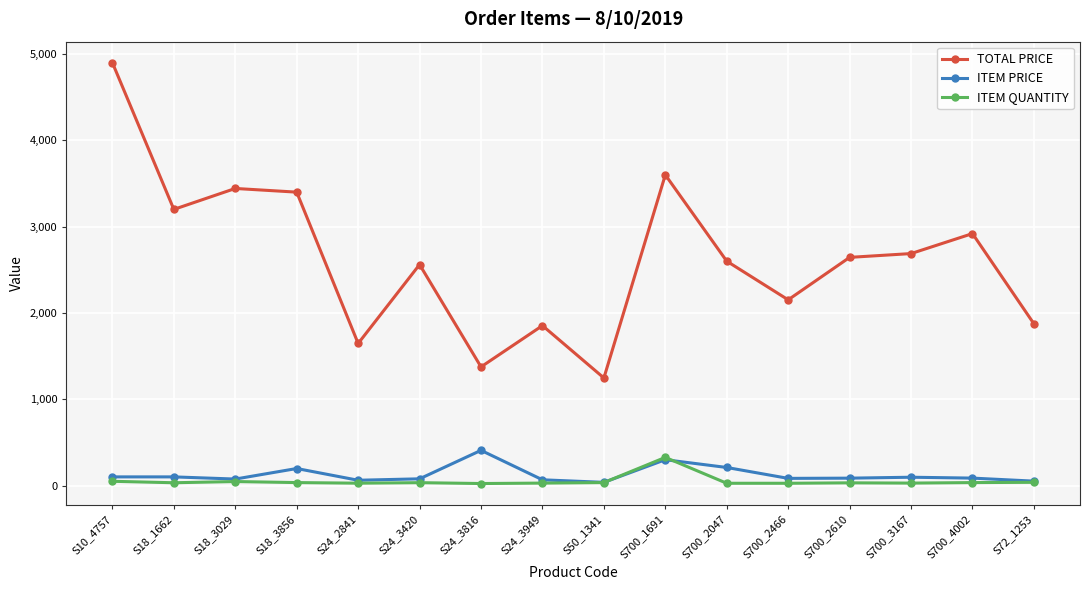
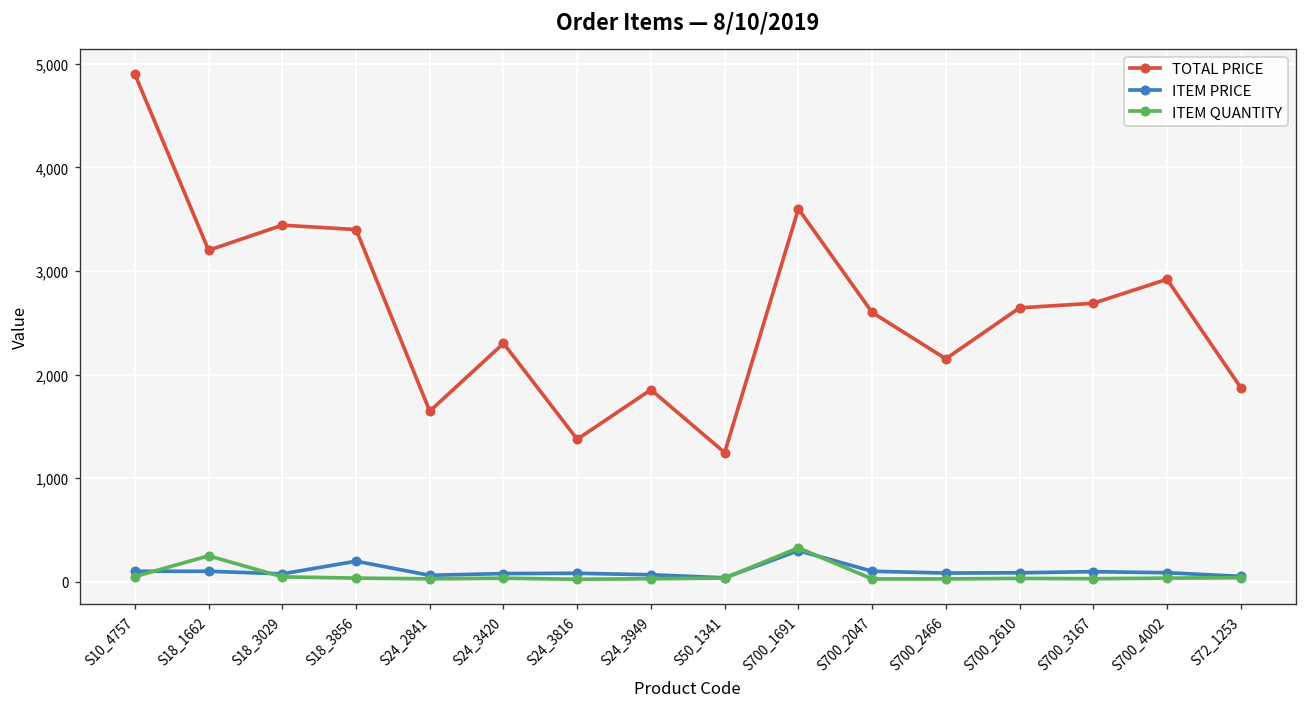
ITEM QUANTITY, S18_1662: 0 -> 200
TOTAL PRICE, S24_3420: 2,600 -> 2,300
ITEM PRICE, S24_3816: 400 -> 100
ITEM PRICE, S700_2047: 200 -> 100
